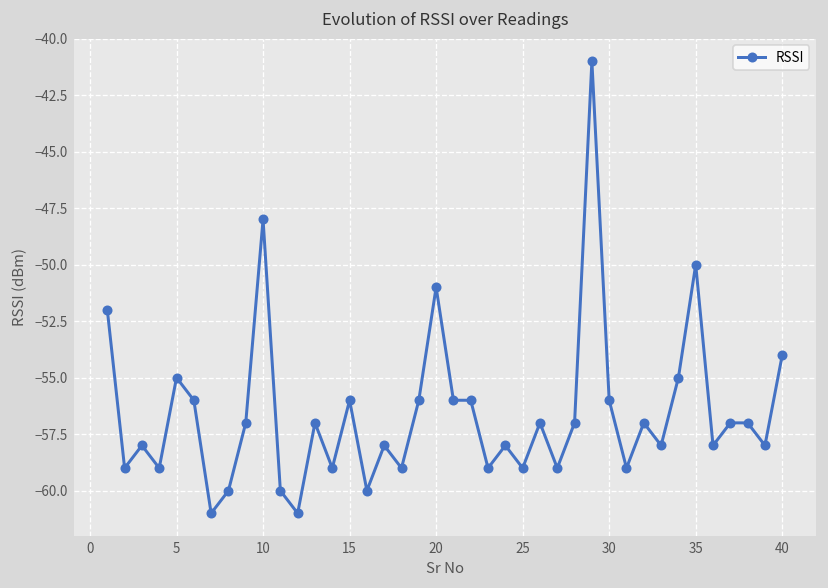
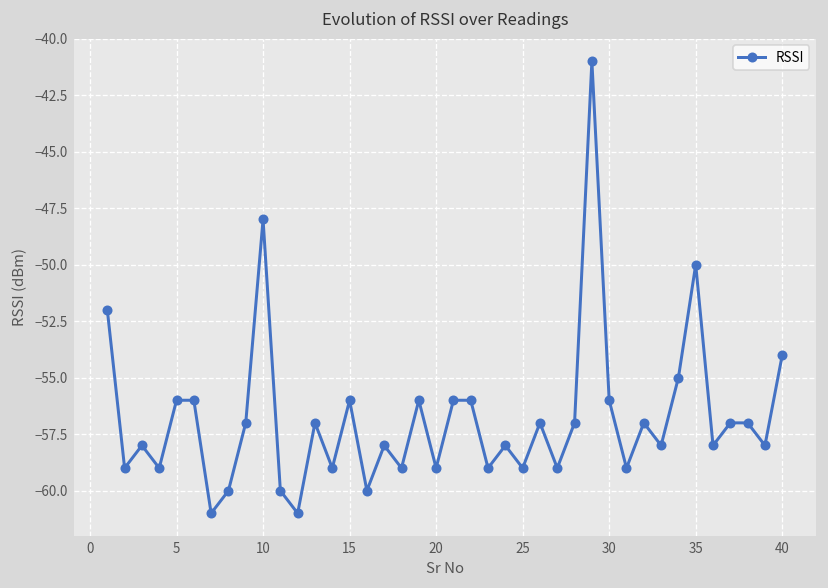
5: -55 -> -56
20: -51 -> -59
